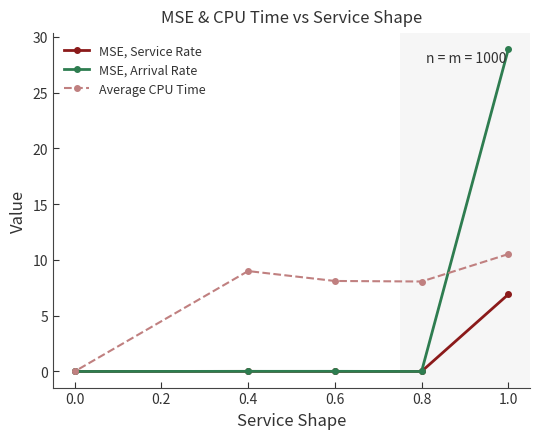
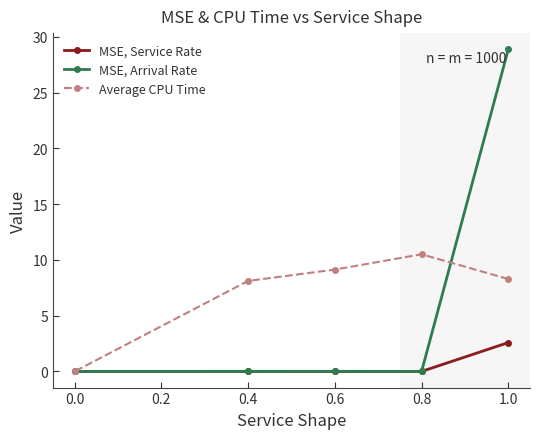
Average CPU Time, 0.4: 9.0 -> 8.1
Average CPU Time, 0.6: 8.1 -> 9.1
Average CPU Time, 0.8: 8.1 -> 10.5
MSE, Service Rate, 1.0: 6.9 -> 2.6
Average CPU Time, 1.0: 10.5 -> 8.3
